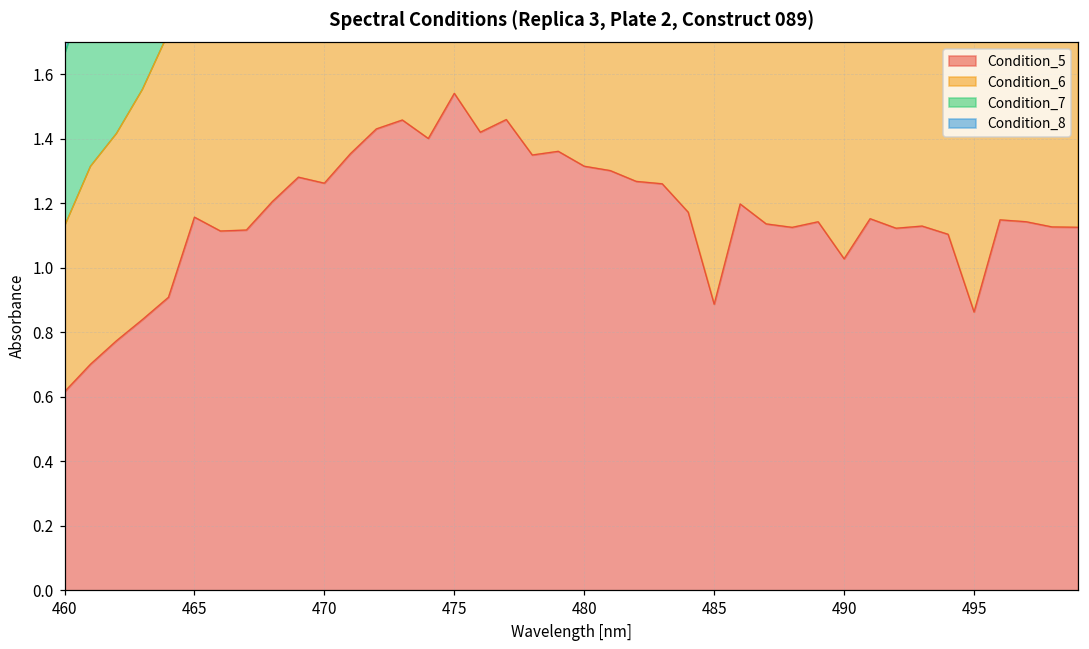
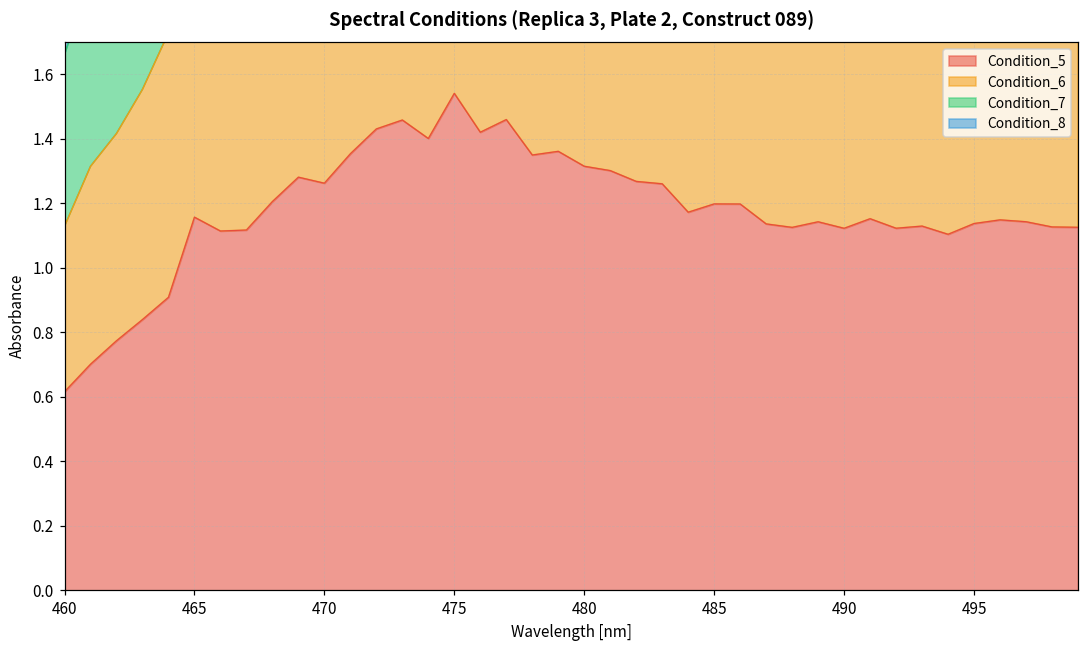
Condition_5, 485: 0.89 -> 1.20
Condition_5, 490: 1.03 -> 1.12
Condition_5, 495: 0.86 -> 1.14
